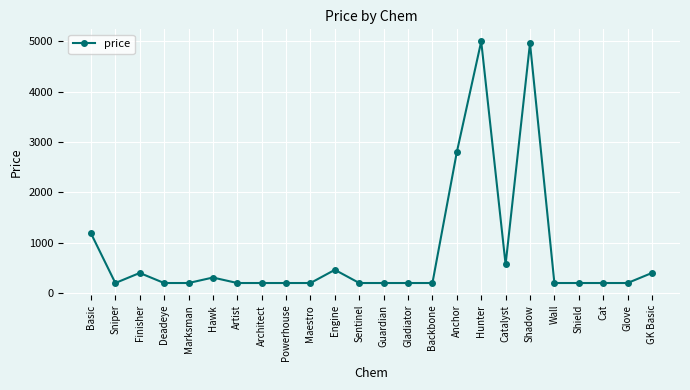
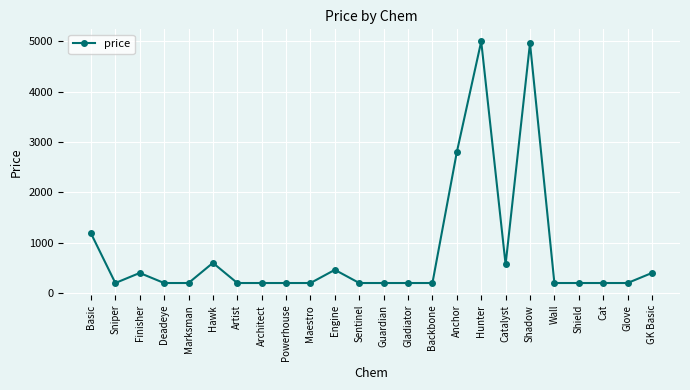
Hawk: 300 -> 600
